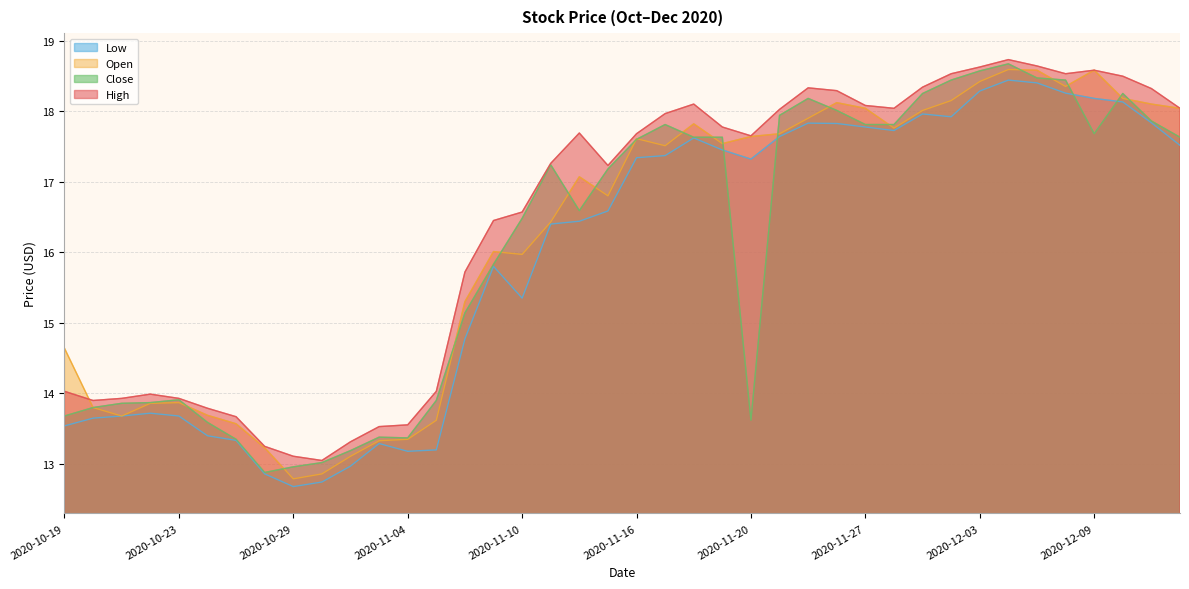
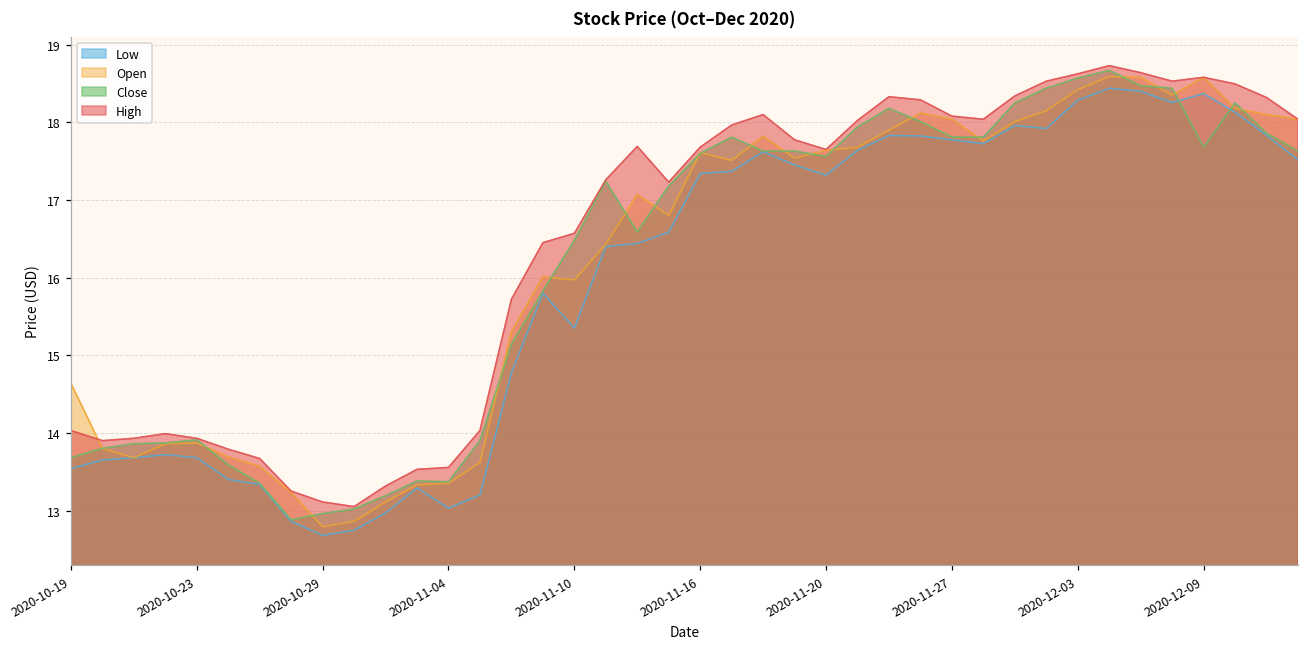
Low, 2020-11-04: 13.2 -> 13.0
Close, 2020-11-20: 13.6 -> 17.6
Low, 2020-12-09: 18.2 -> 18.4
